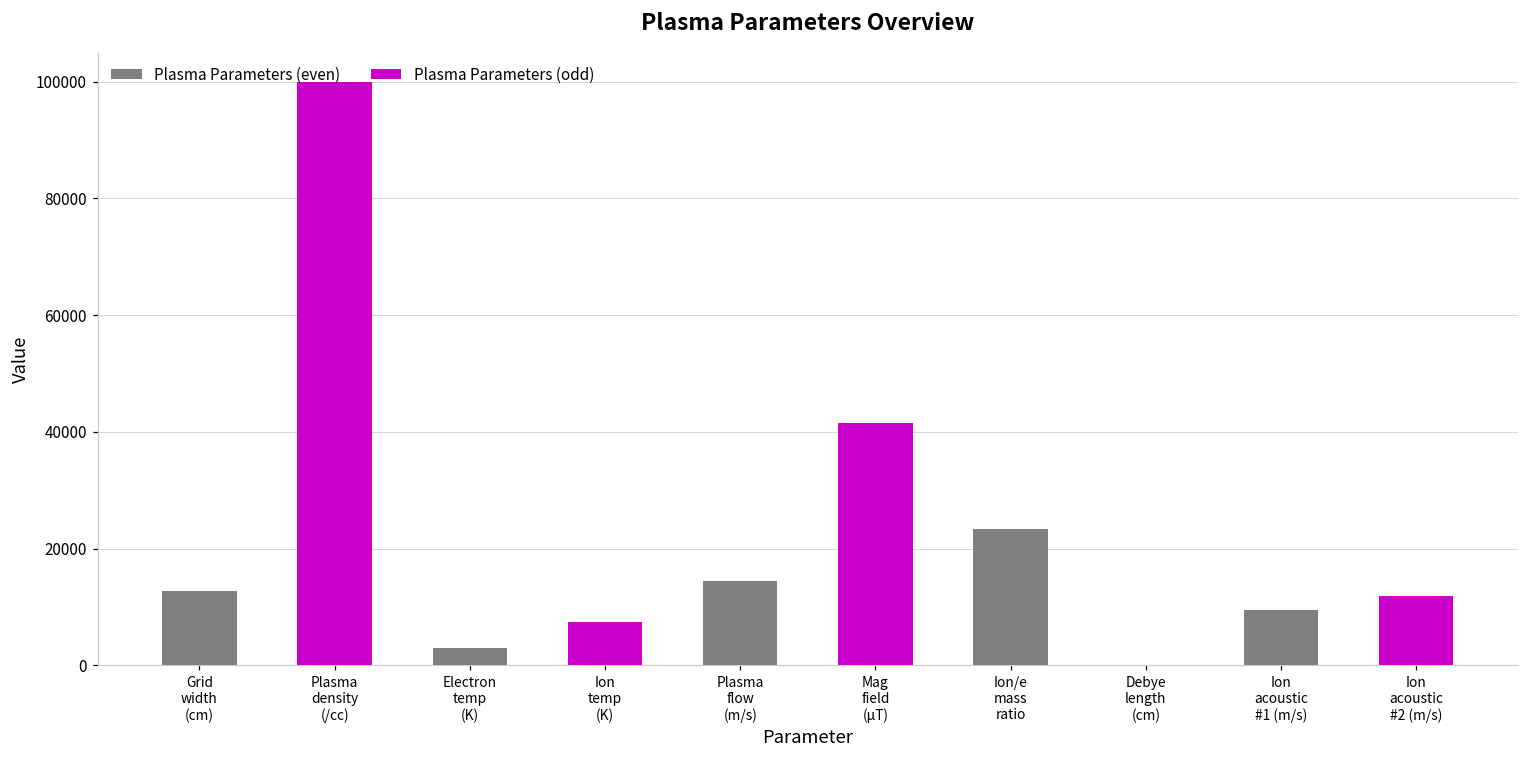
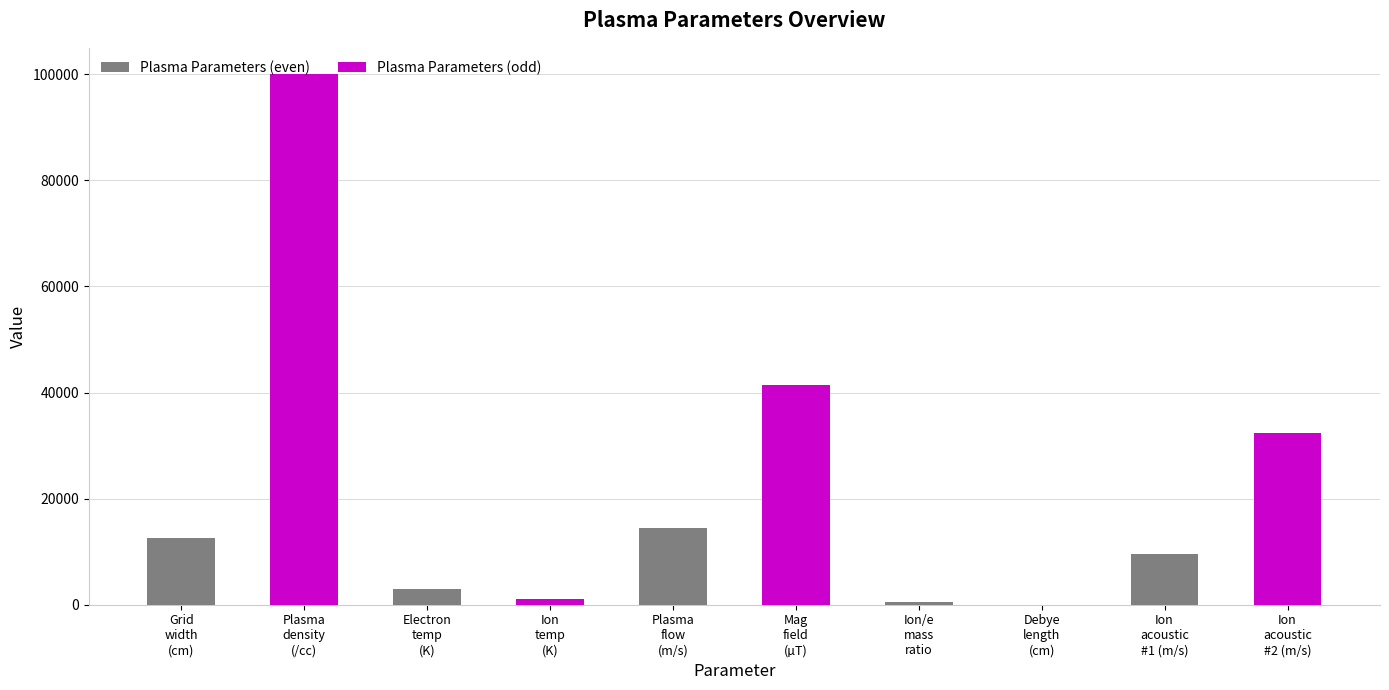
Ion temp (K): 7000 -> 1000
Ion/e mass ratio: 23000 -> 1000
Ion acoustic #2 (m/s): 12000 -> 32000
